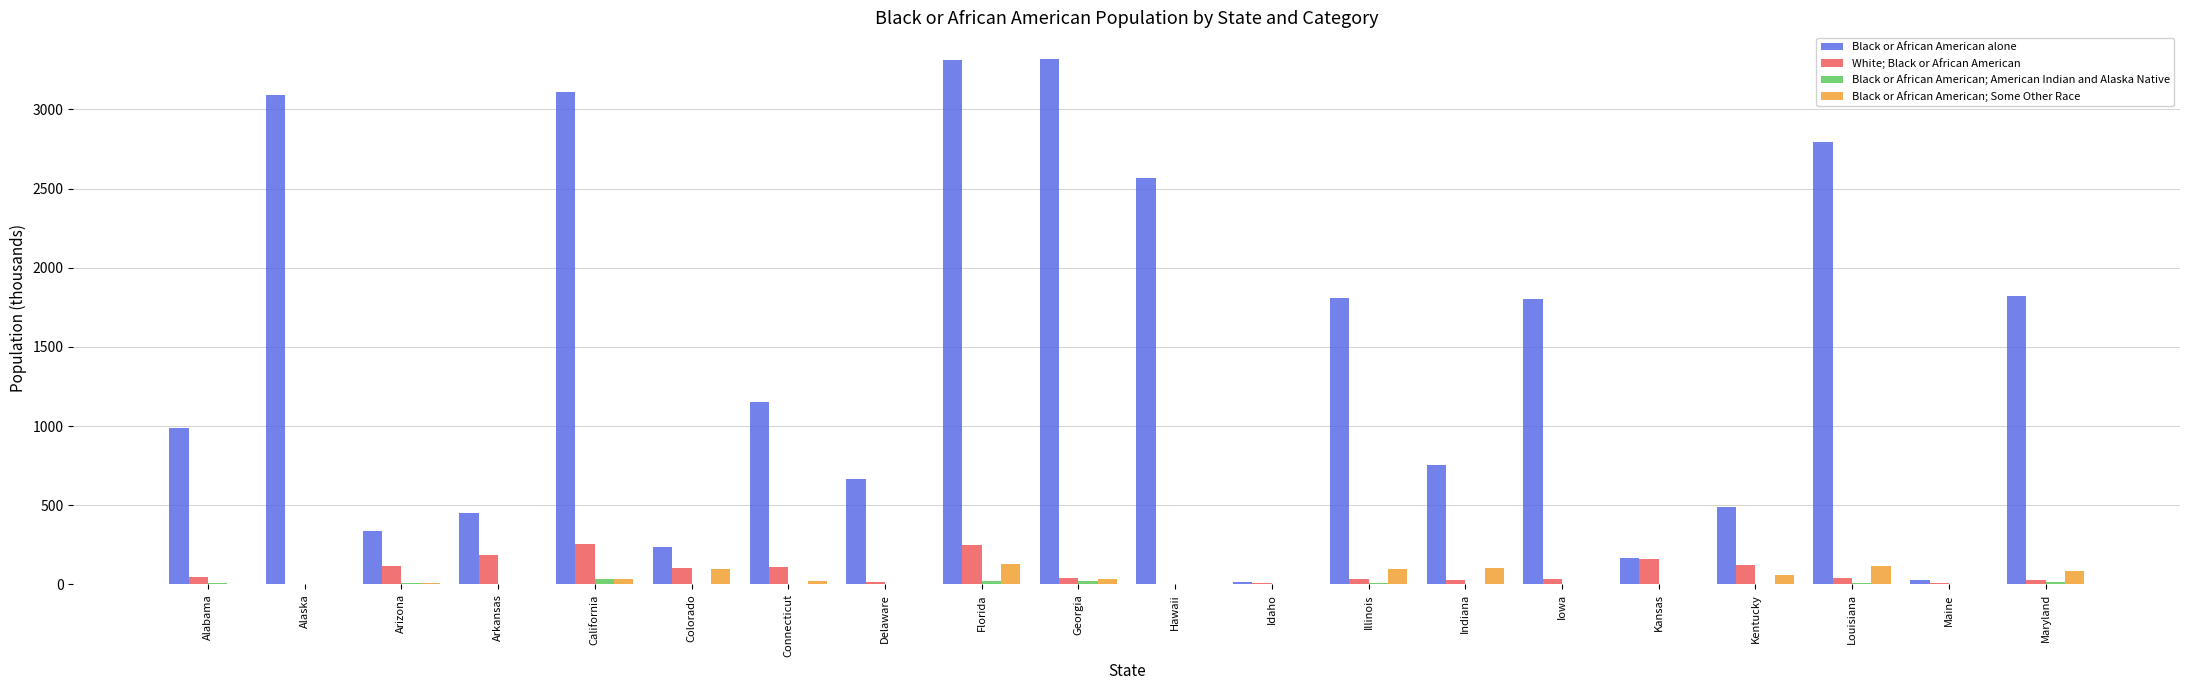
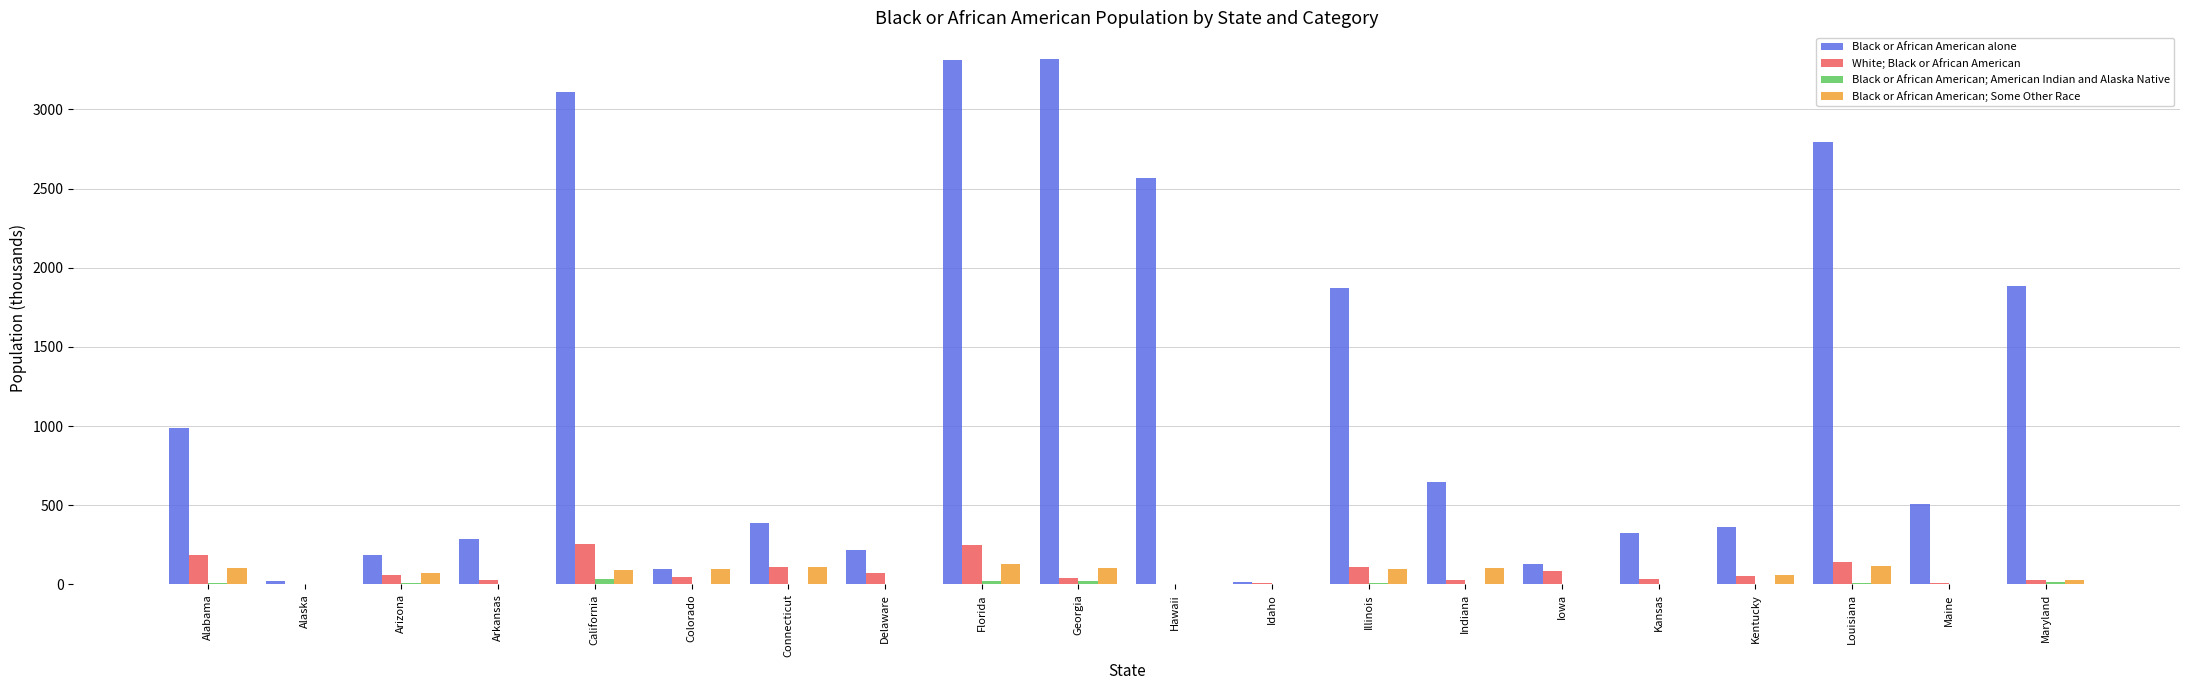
White; Black or African American, Alabama: 50 -> 190
Black or African American; Some Other Race, Alabama: 10 -> 100
Black or African American alone, Alaska: 3090 -> 20
Black or African American alone, Arizona: 340 -> 180
White; Black or African American, Arizona: 120 -> 60
Black or African American; Some Other Race, Arizona: 10 -> 70
Black or African American alone, Arkansas: 450 -> 290
White; Black or African American, Arkansas: 190 -> 30
Black or African American; Some Other Race, California: 30 -> 90
Black or African American alone, Colorado: 230 -> 100
White; Black or African American, Colorado: 110 -> 50
Black or African American alone, Connecticut: 1150 -> 390
Black or African American; Some Other Race, Connecticut: 20 -> 110
Black or African American alone, Delaware: 660 -> 220
White; Black or African American, Delaware: 10 -> 70
Black or African American; Some Other Race, Georgia: 40 -> 100
Black or African American alone, Illinois: 1810 -> 1870
White; Black or African American, Illinois: 30 -> 110
Black or African American alone, Indiana: 760 -> 650
Black or African American alone, Iowa: 1800 -> 130
White; Black or African American, Iowa: 30 -> 90
Black or African American alone, Kansas: 170 -> 320
White; Black or African American, Kansas: 160 -> 40
Black or African American alone, Kentucky: 490 -> 360
White; Black or African American, Kentucky: 120 -> 60
White; Black or African American, Louisiana: 40 -> 140
Black or African American alone, Maine: 30 -> 510
Black or African American alone, Maryland: 1820 -> 1890
Black or African American; Some Other Race, Maryland: 80 -> 30
